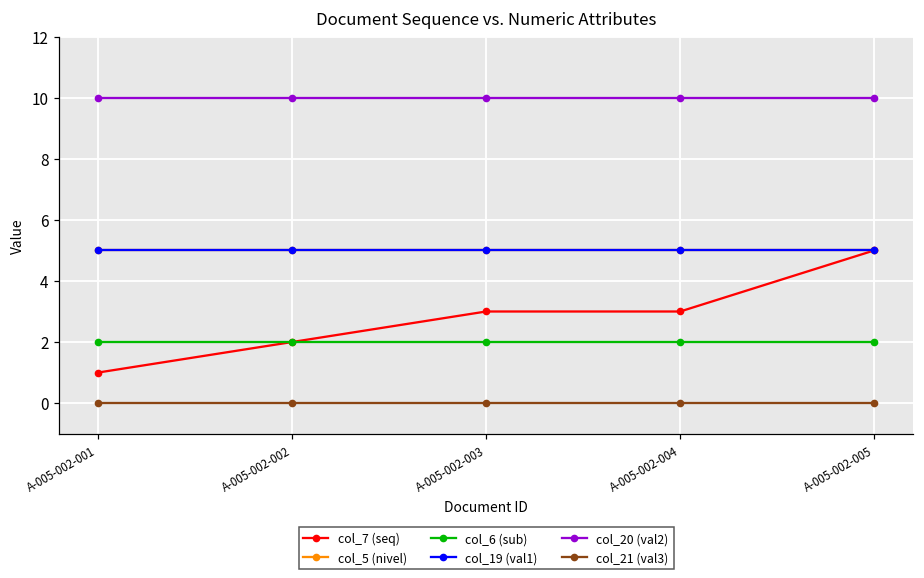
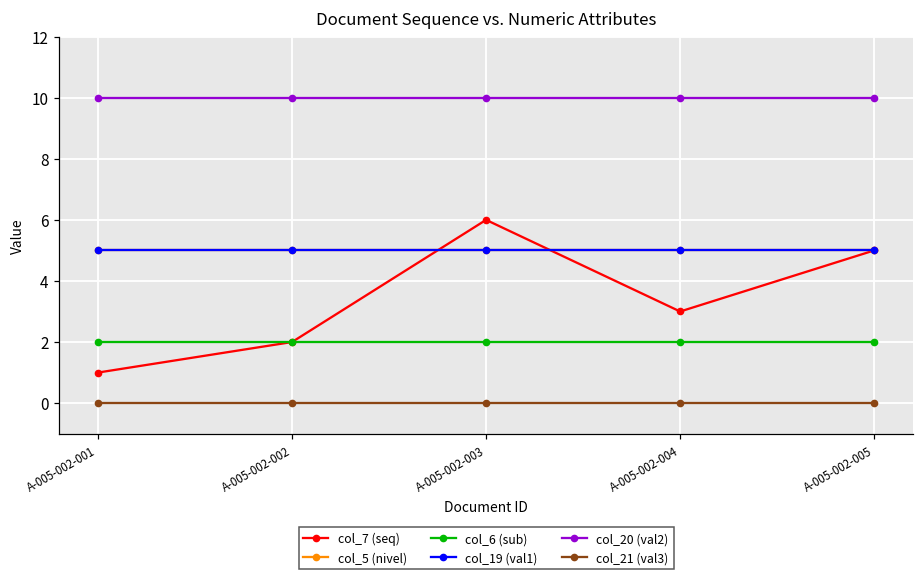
col_7 (seq), A-005-002-003: 3 -> 6
